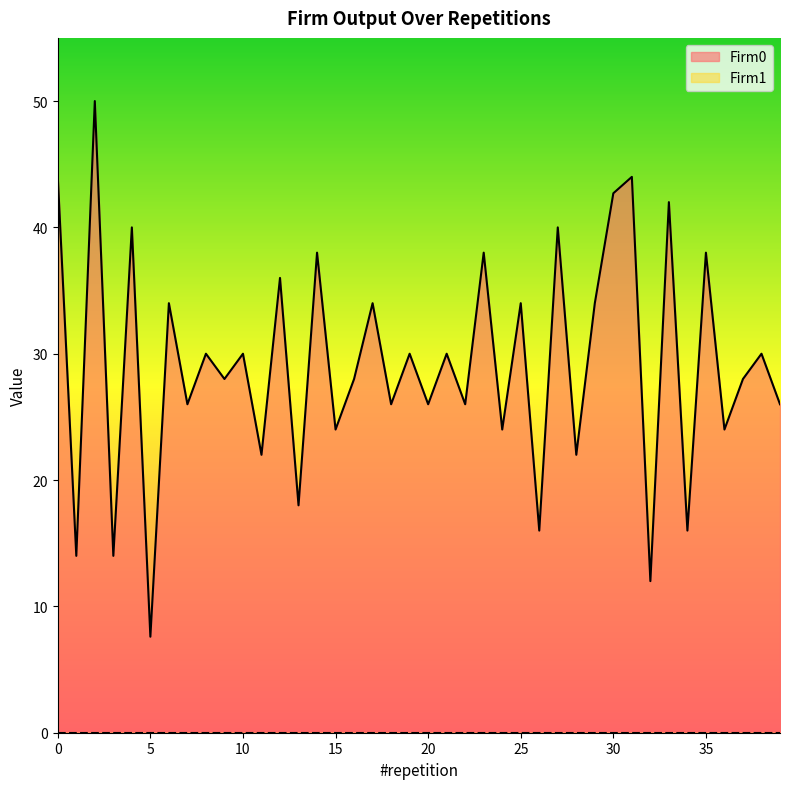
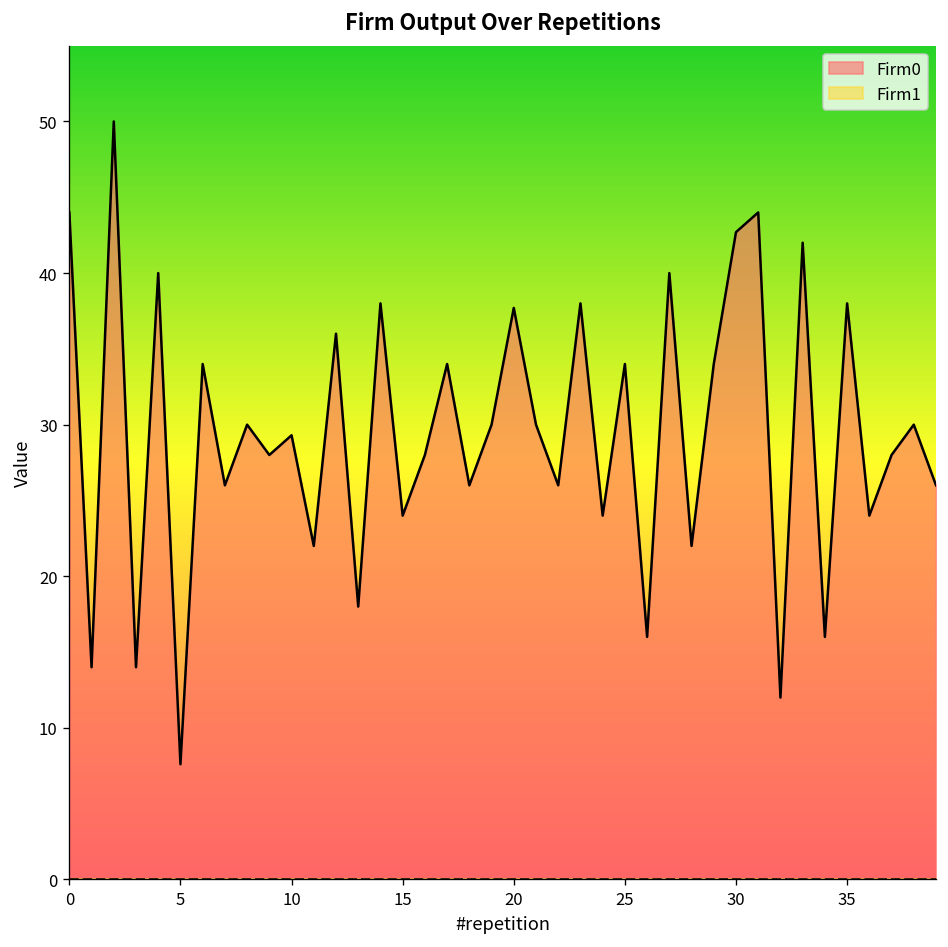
Firm0, 10: 30.0 -> 29.3
Firm0, 20: 26.0 -> 37.7
